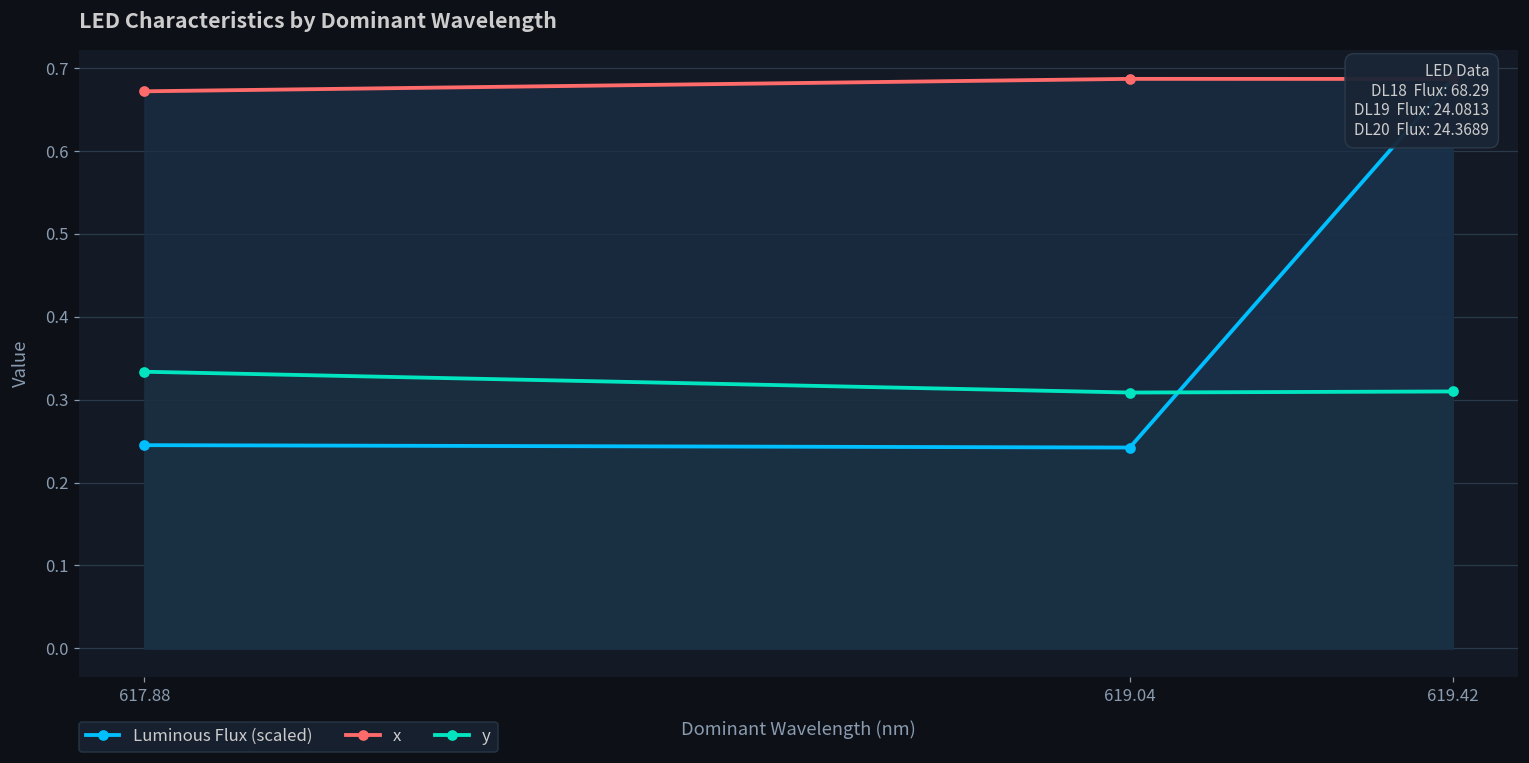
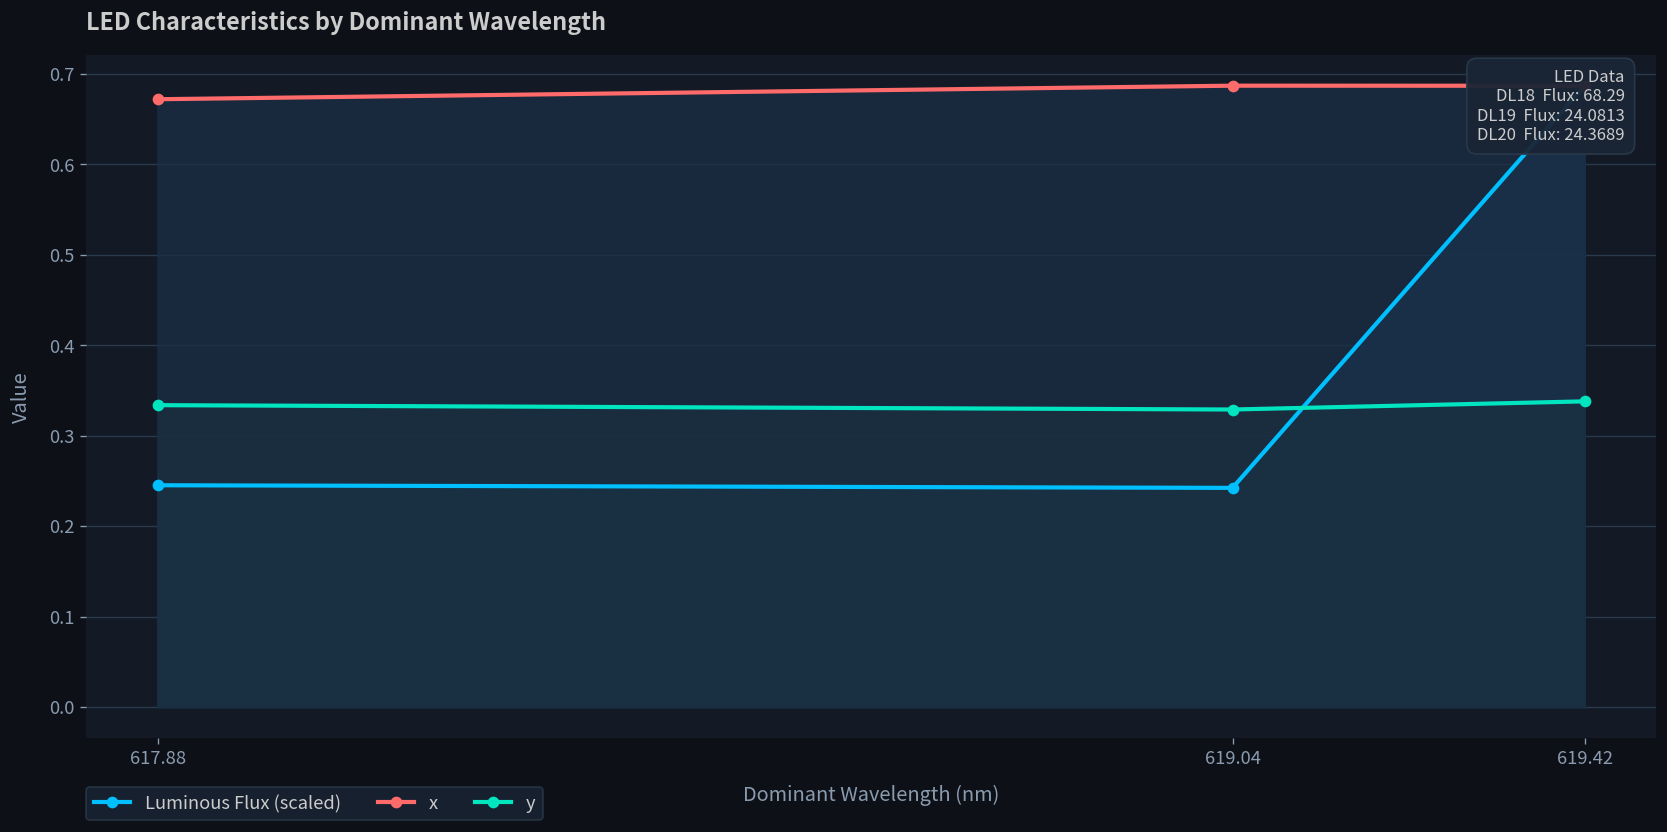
y, 619.04: 0.31 -> 0.33
y, 619.42: 0.31 -> 0.34
